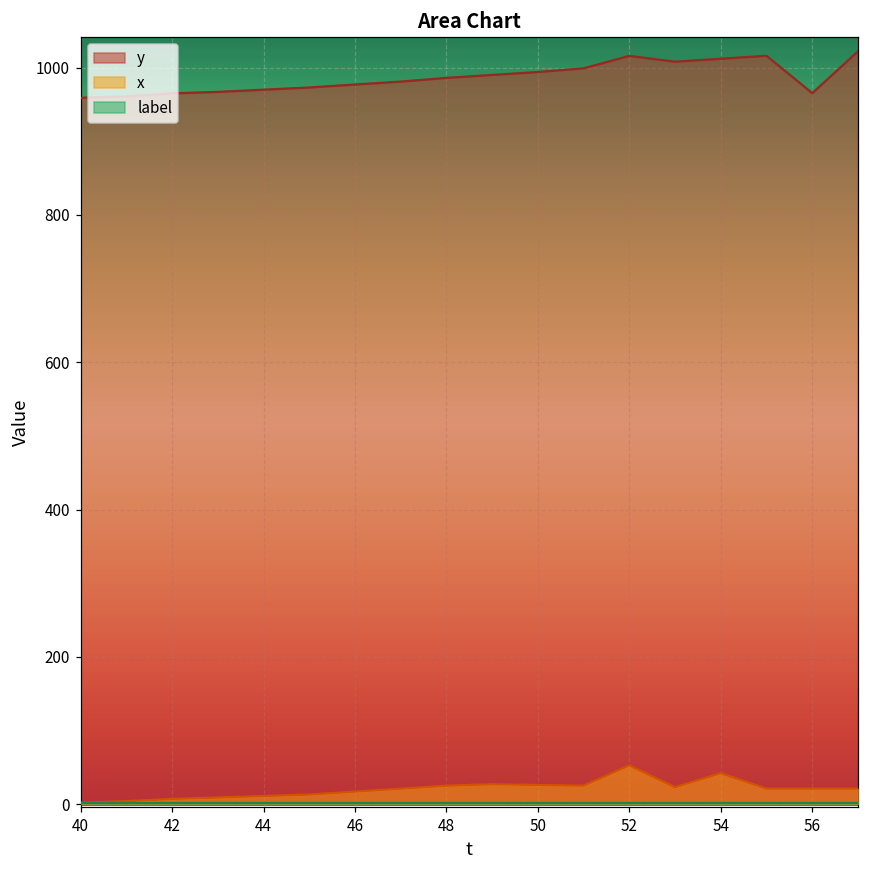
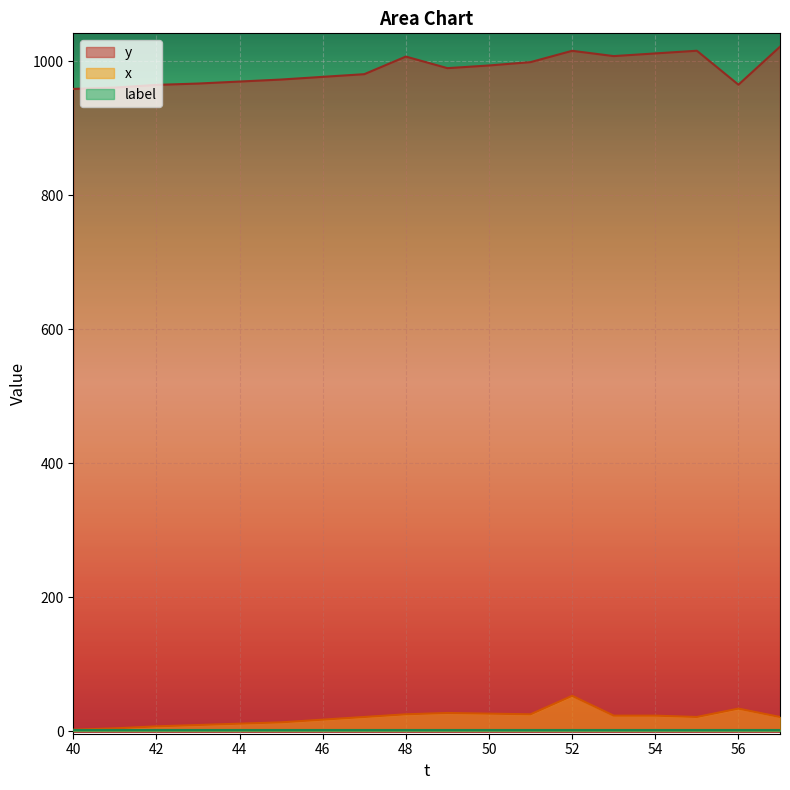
y, 48: 990 -> 1010
x, 54: 40 -> 20
x, 56: 20 -> 30
